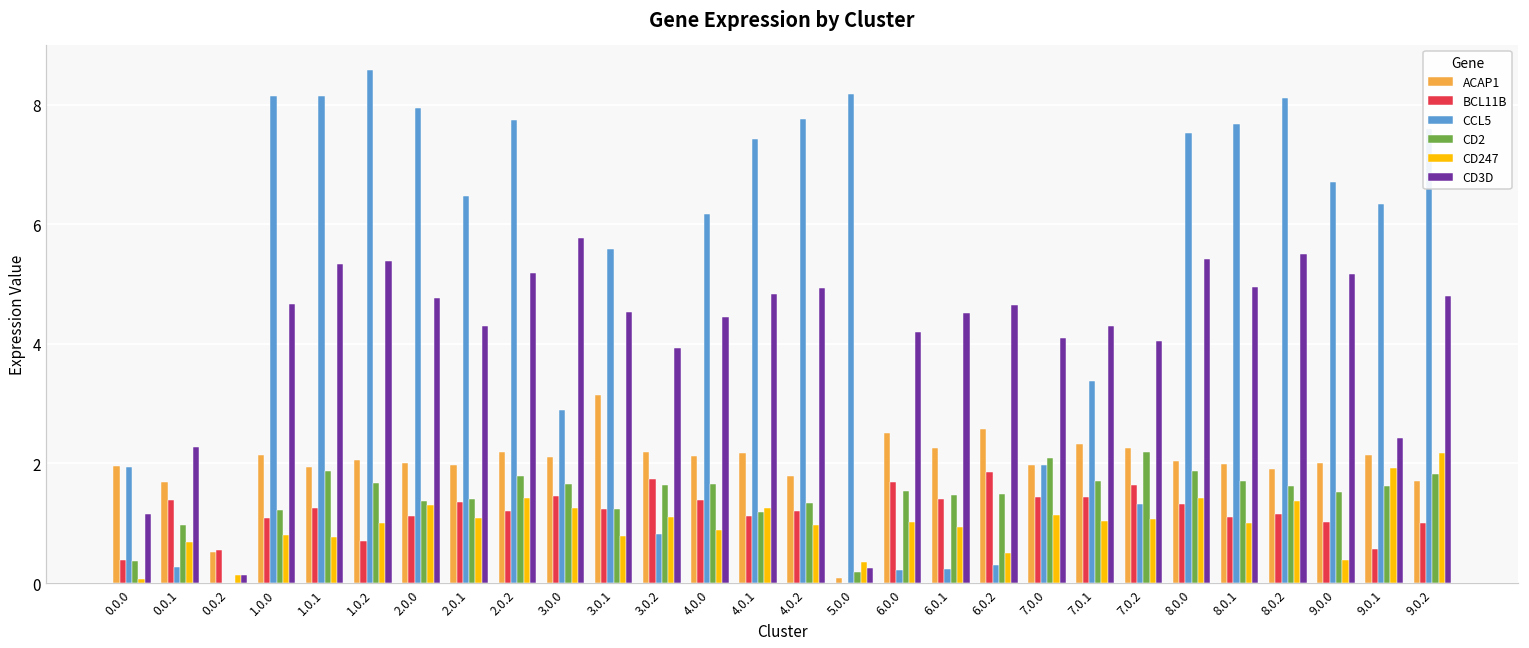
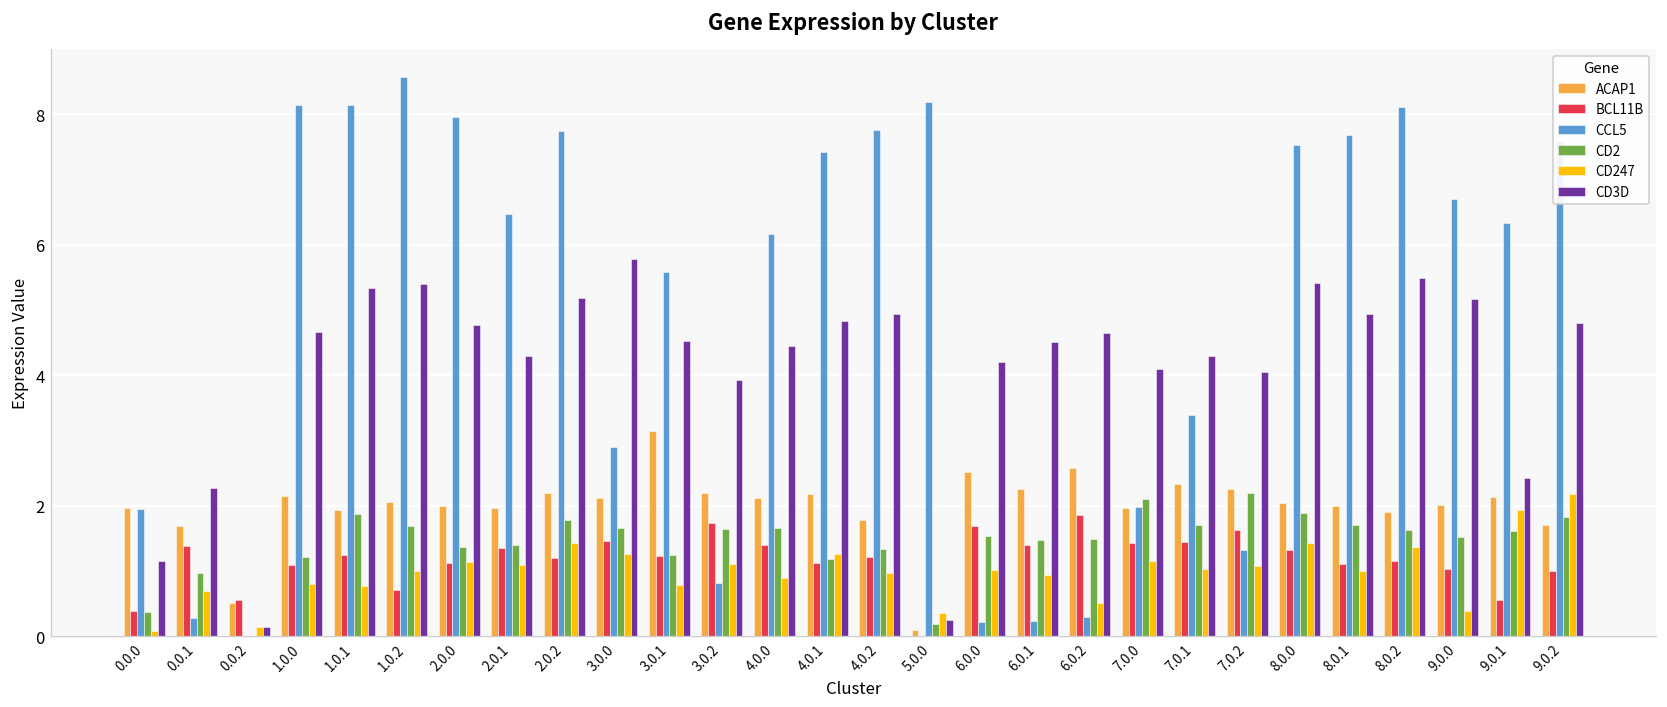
CD247, 2.0.0: 1.3 -> 1.1
